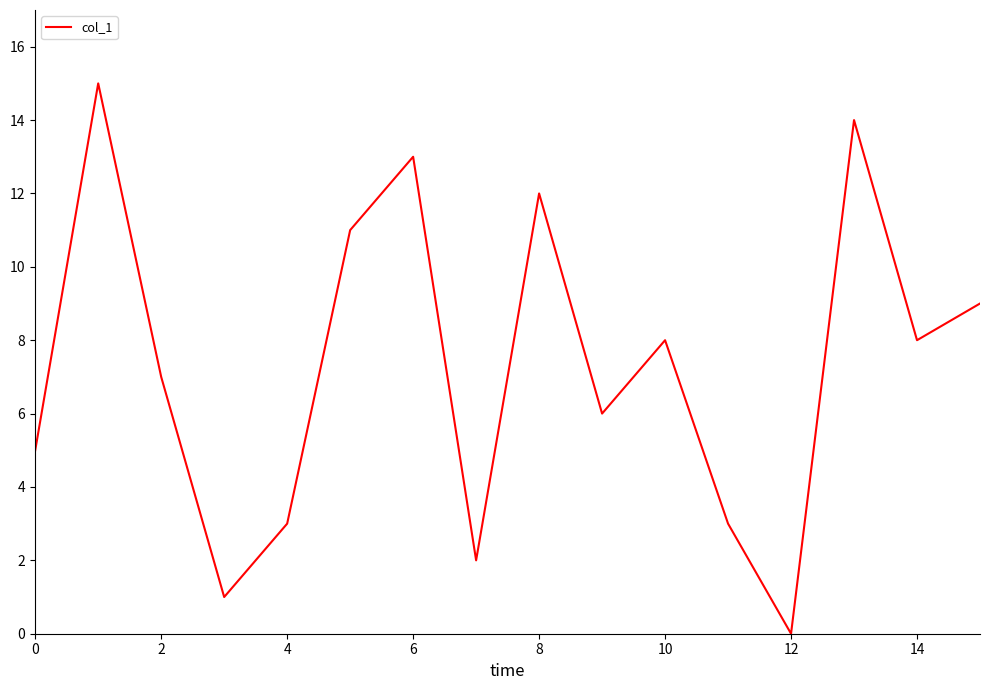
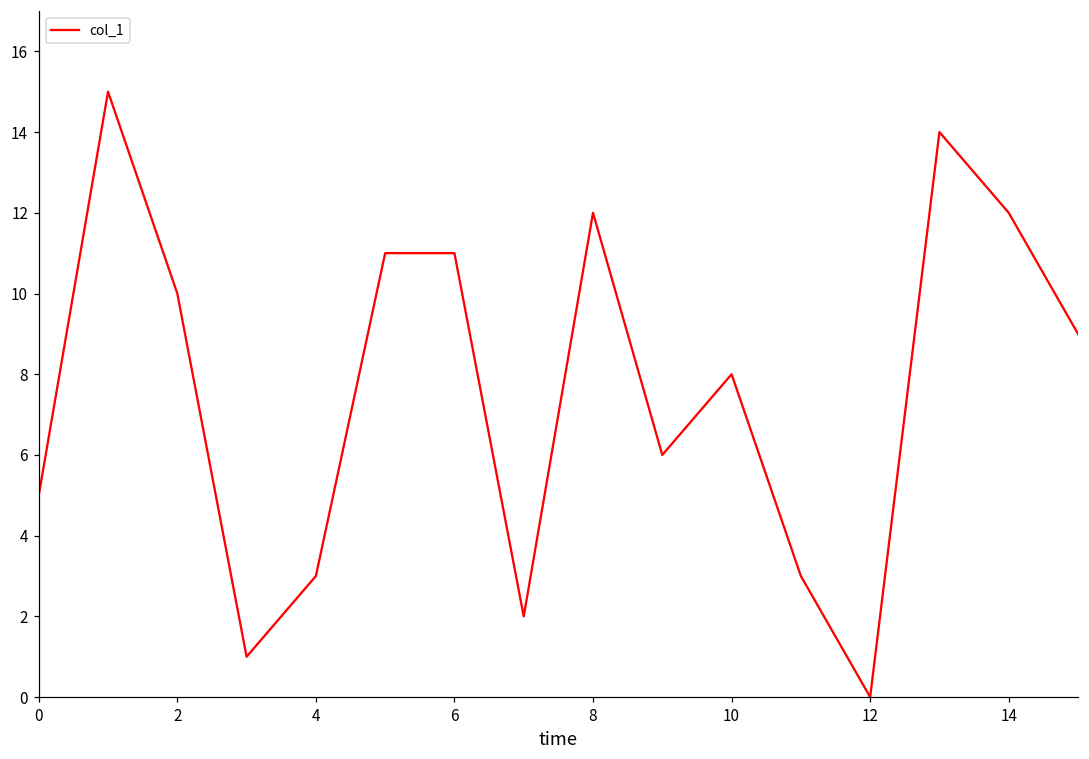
2: 7 -> 10
6: 13 -> 11
14: 8 -> 12
